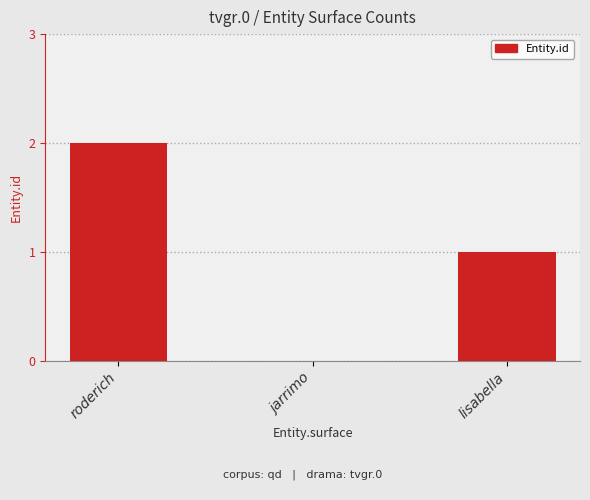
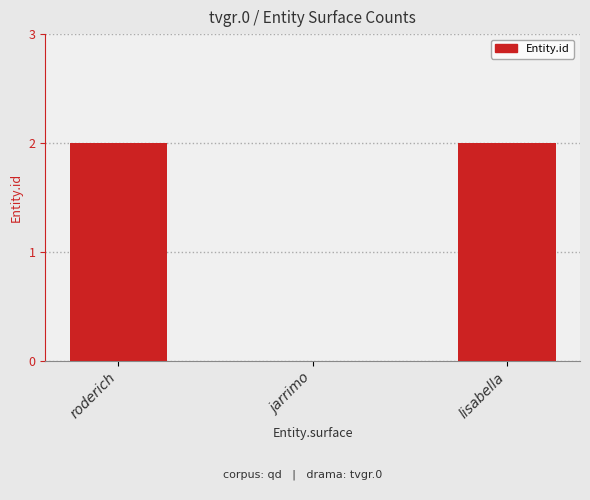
lisabella: 1 -> 2
